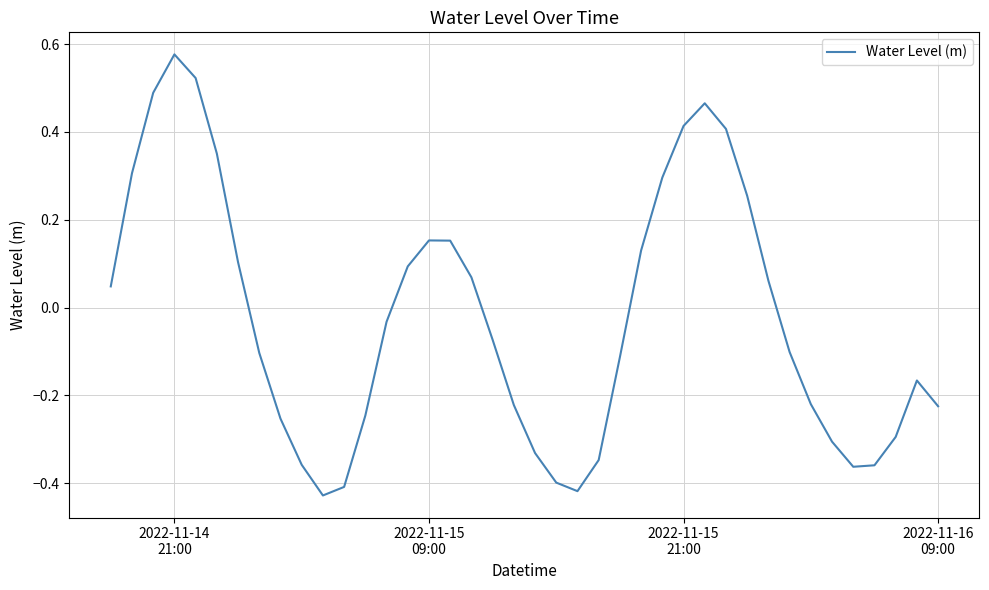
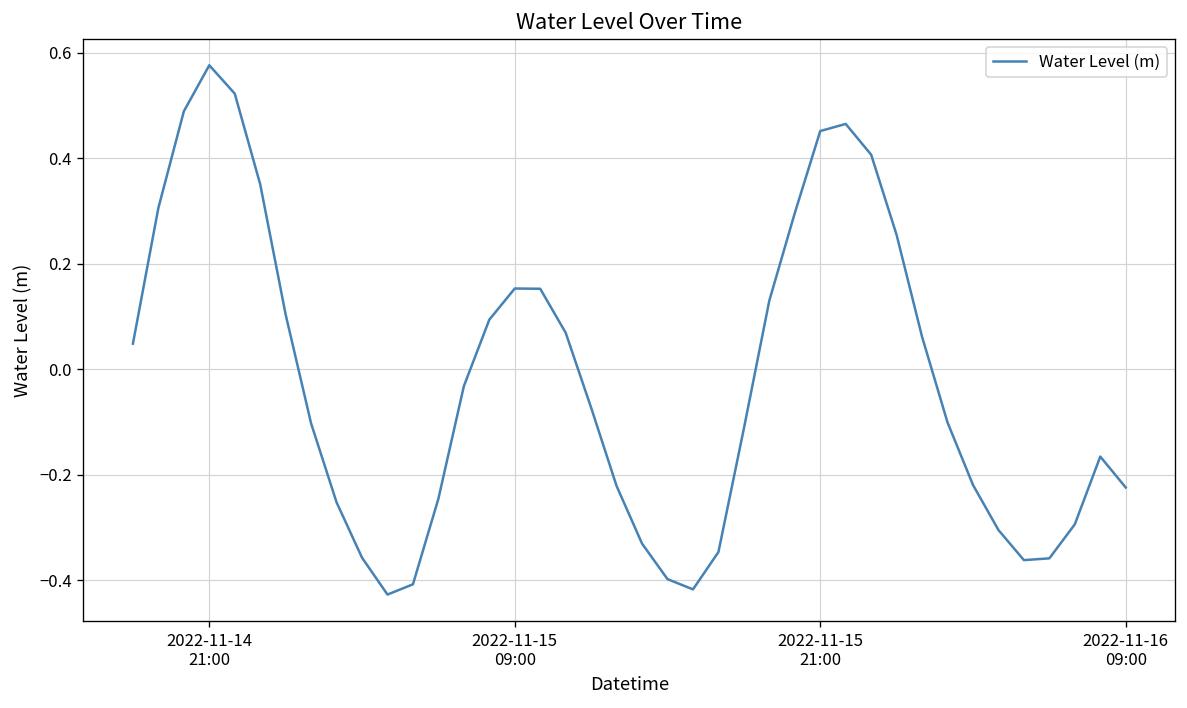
2022-11-15 21:00: 0.41 -> 0.45
